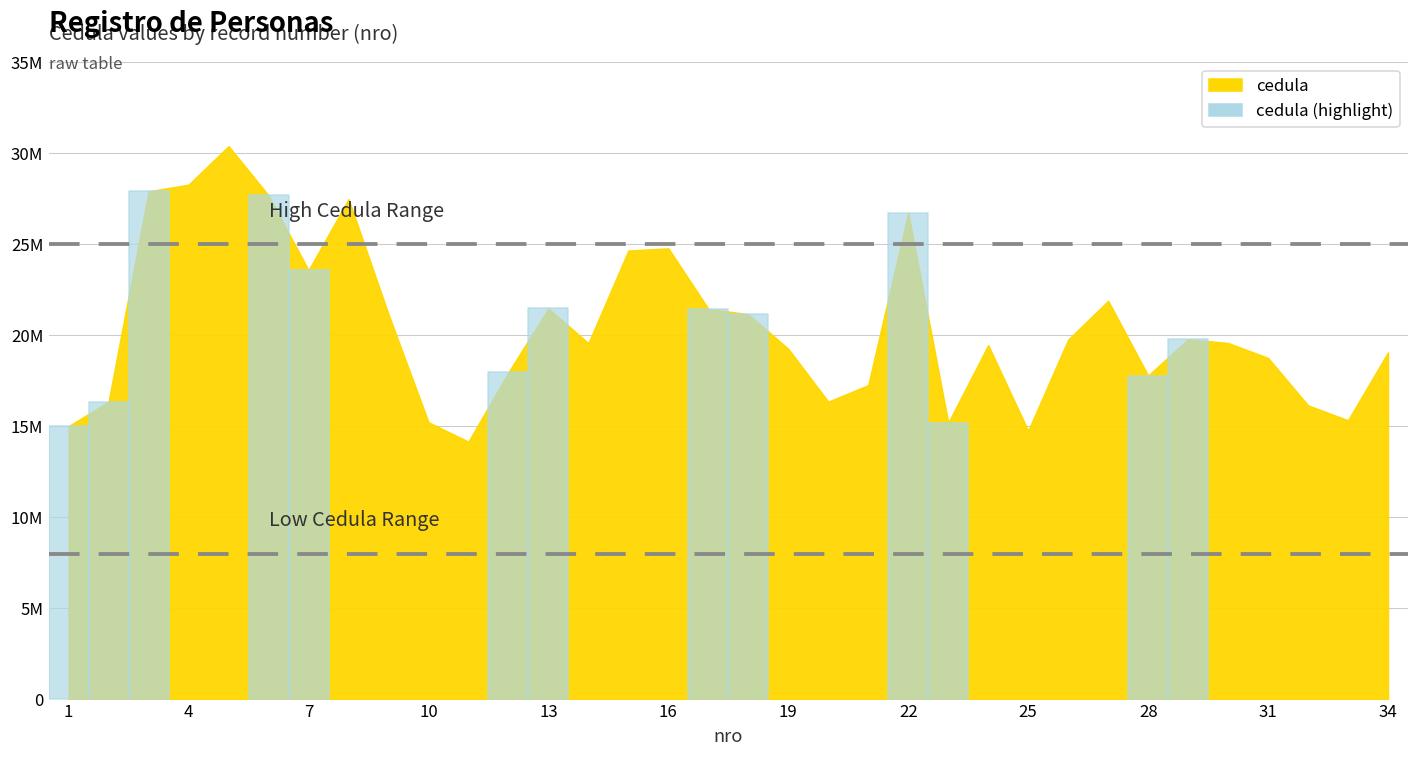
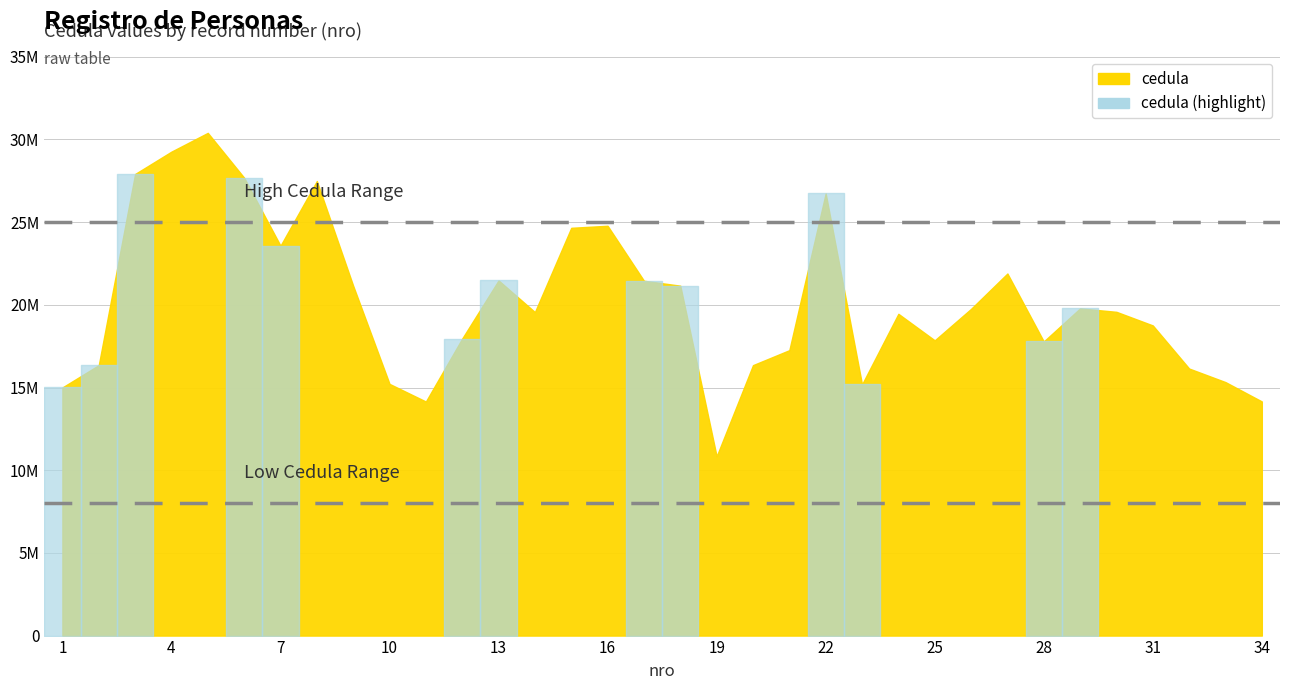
cedula, 4: 28300000 -> 29300000
cedula, 19: 19300000 -> 10800000
cedula, 25: 14800000 -> 17900000
cedula, 34: 19100000 -> 14200000
